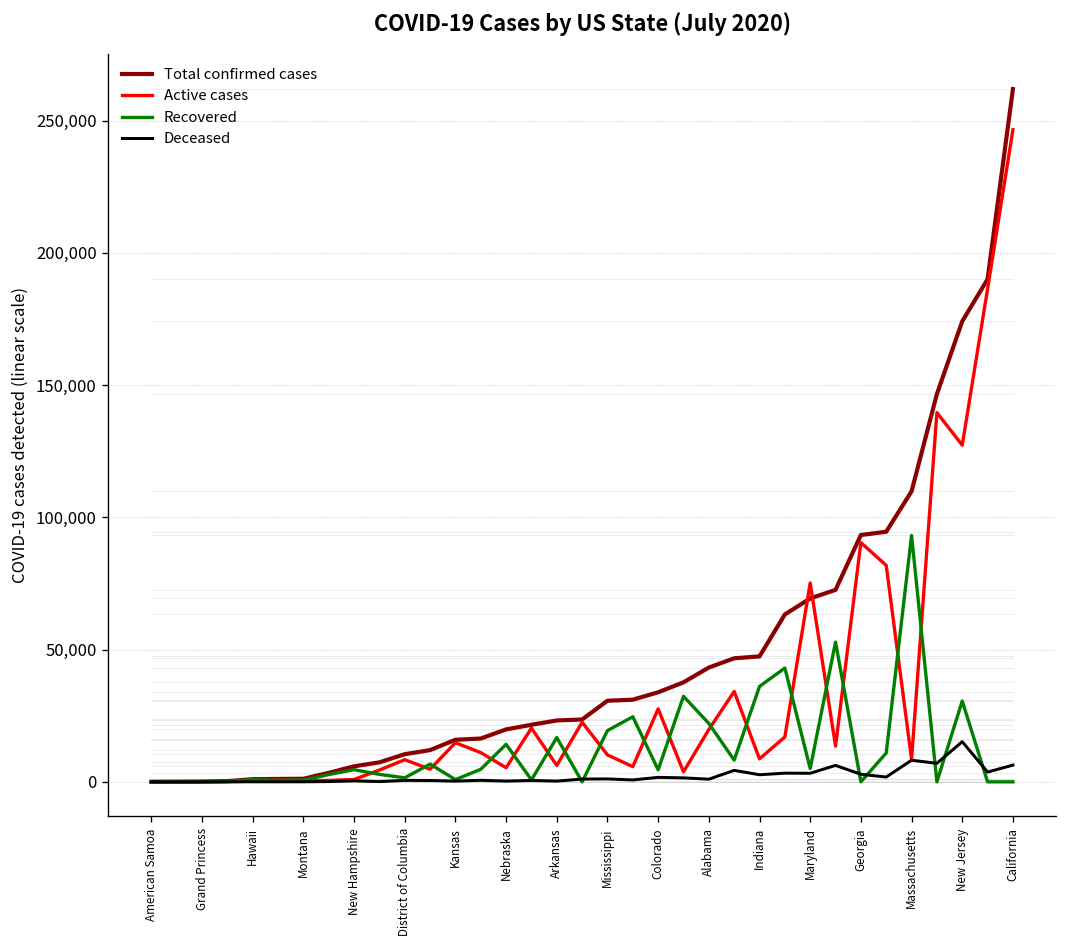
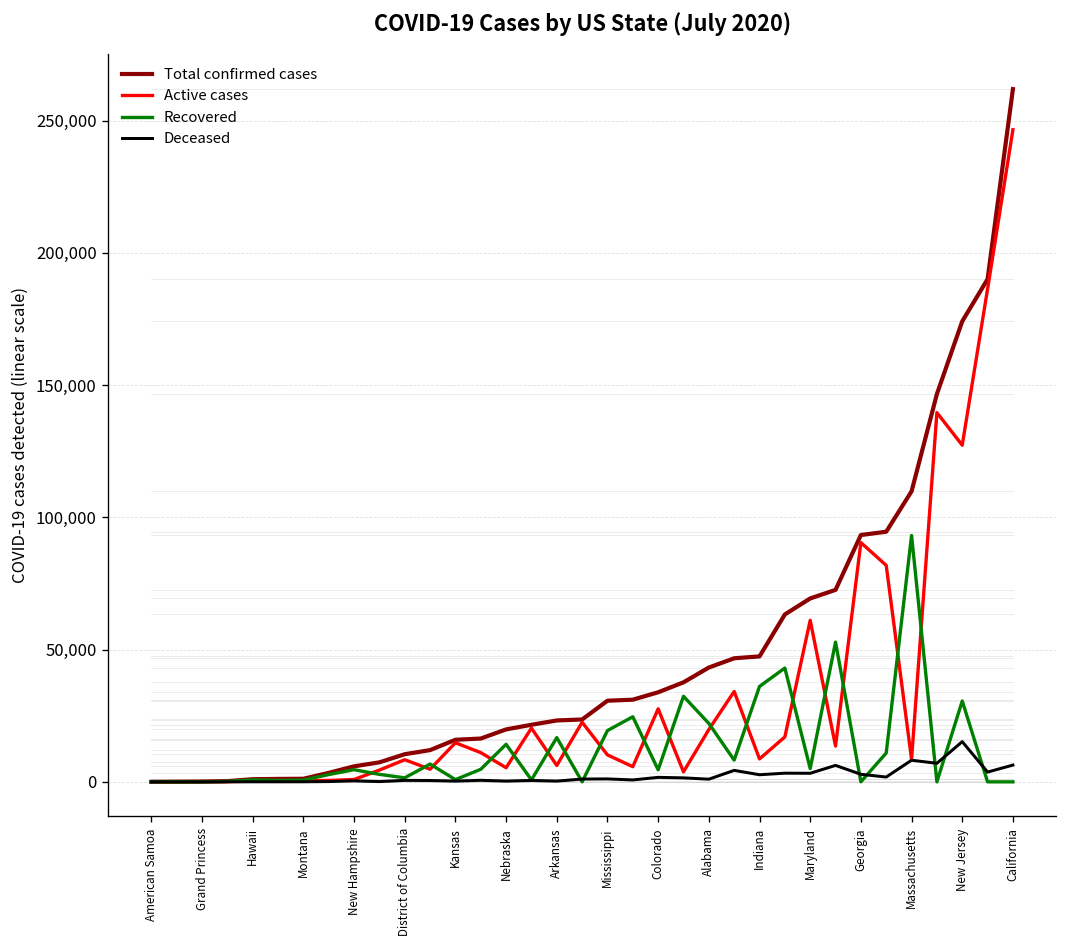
Active cases, Maryland: 75,000 -> 61,000
